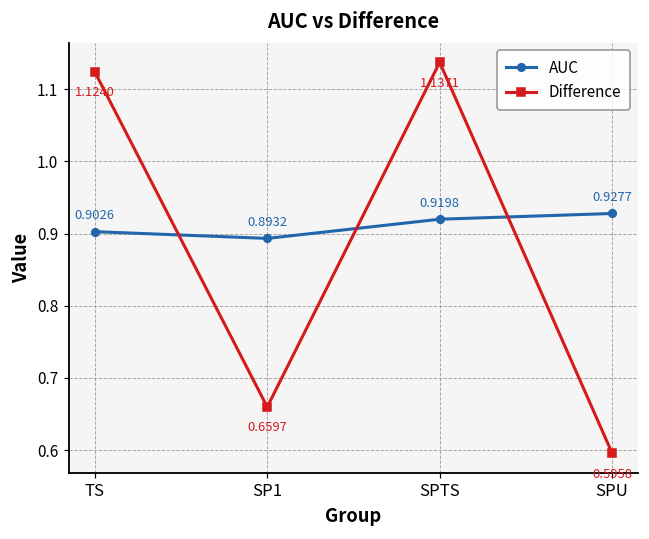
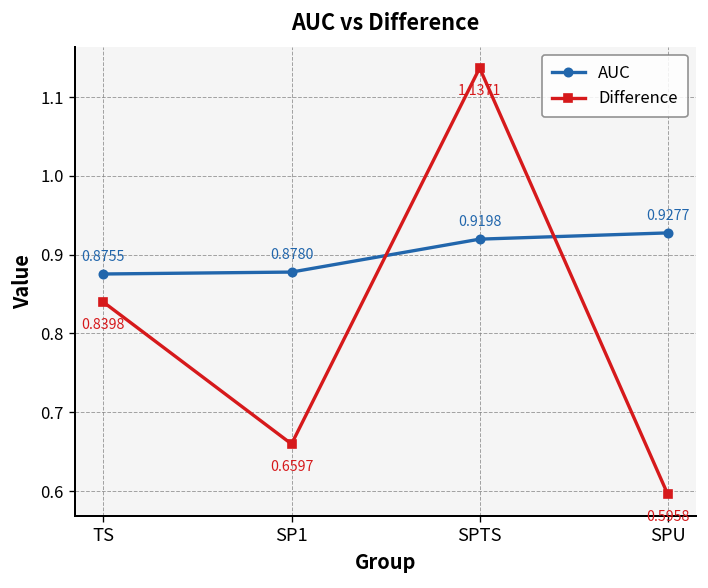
AUC, TS: 0.9026 -> 0.8755
Difference, TS: 1.1240 -> 0.8398
AUC, SP1: 0.8932 -> 0.8780
